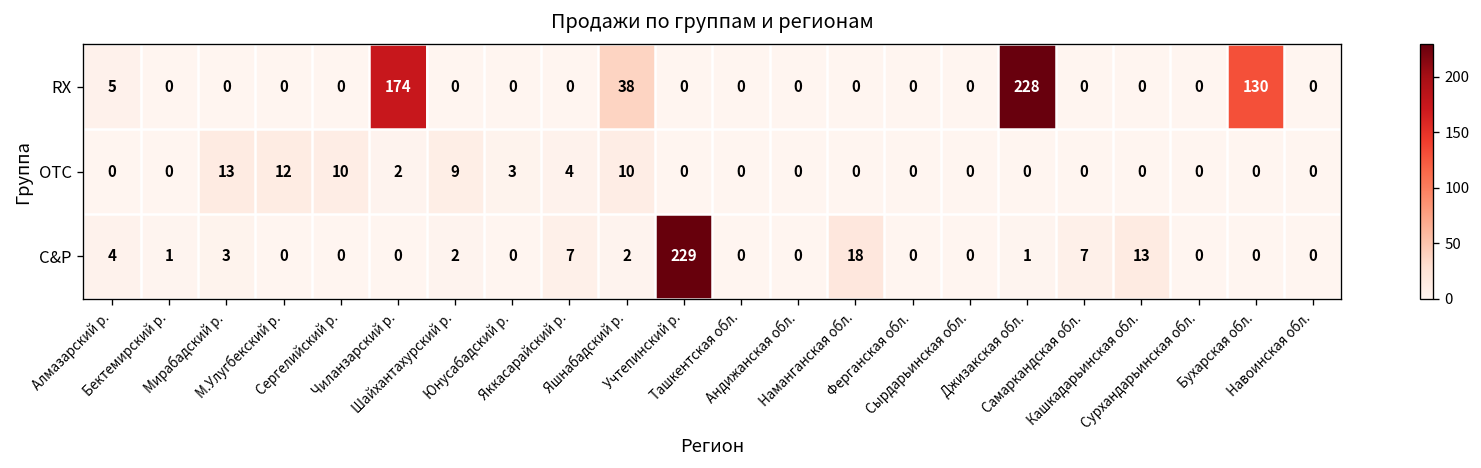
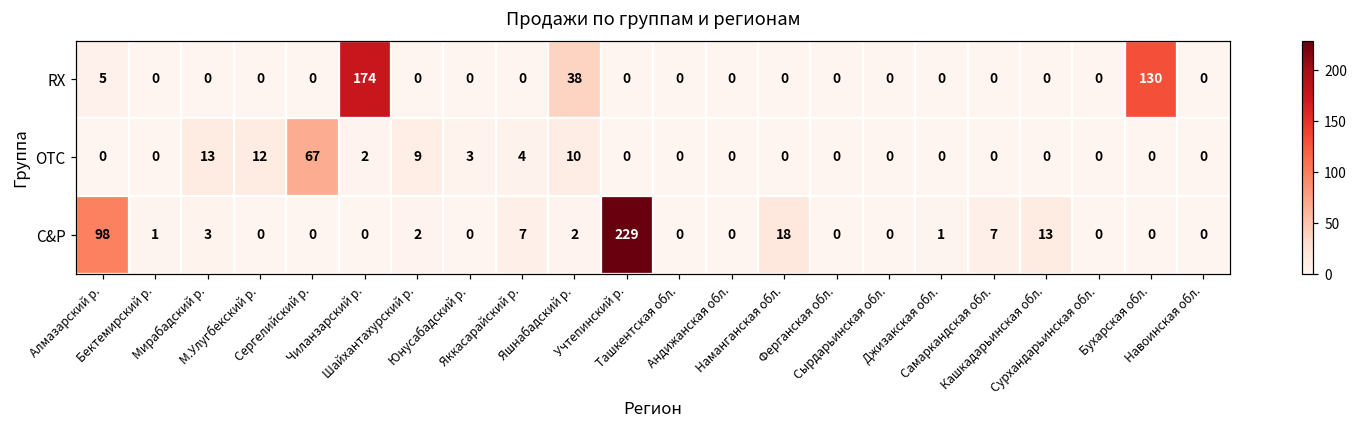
RX, Джизакская обл.: 228 -> 0
OTC, Сергелийский р.: 10 -> 67
C&P, Алмазарский р.: 4 -> 98
